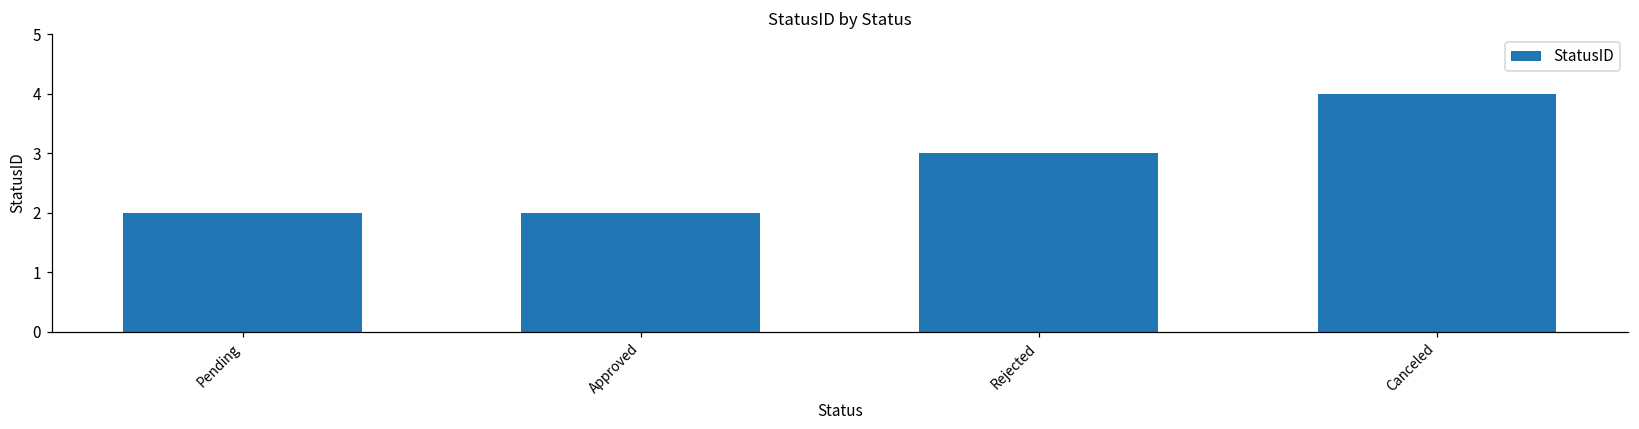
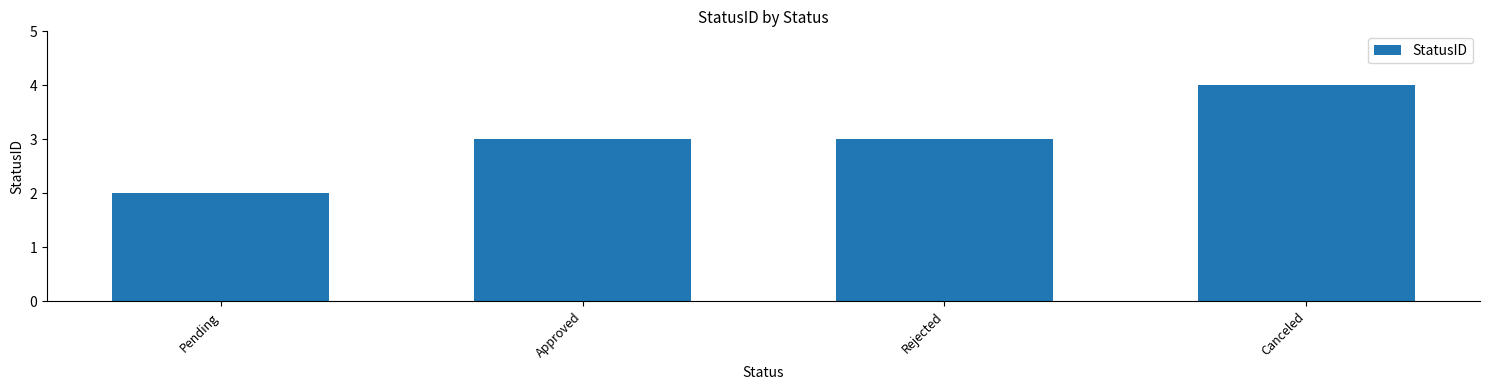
Approved: 2 -> 3
